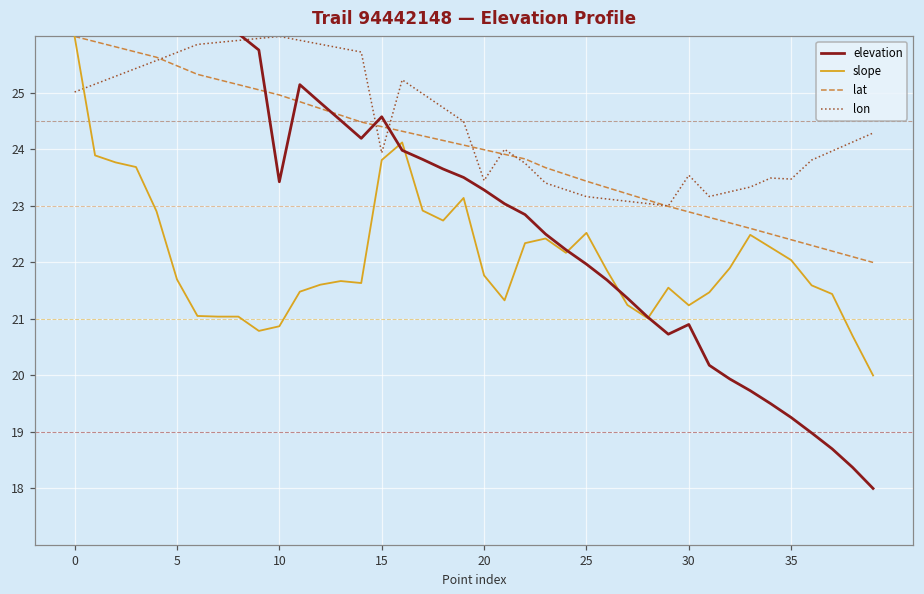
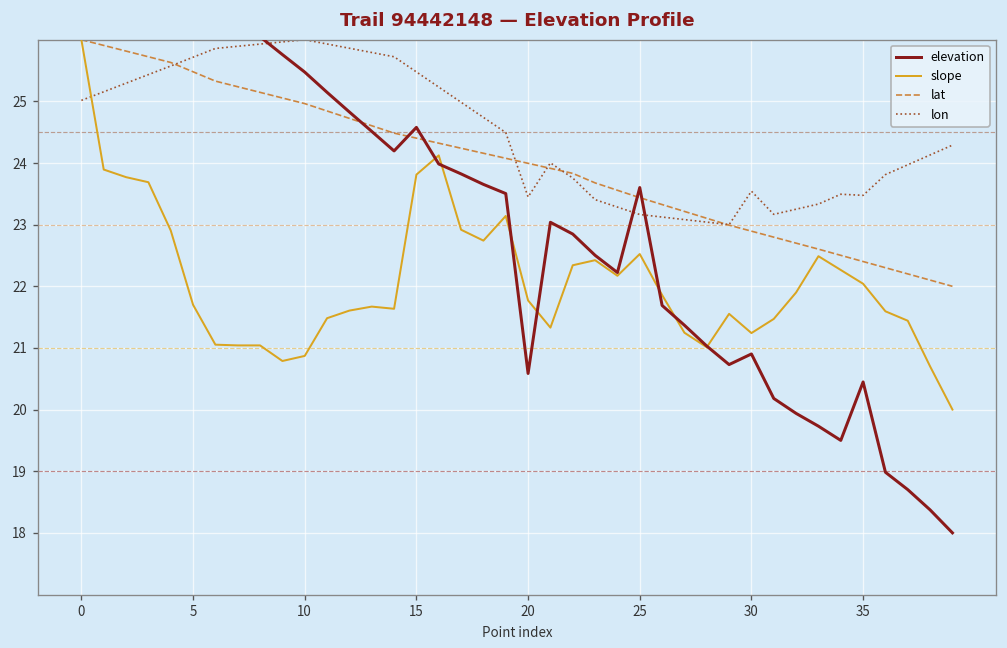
elevation, 10: 23.4 -> 25.5
lon, 15: 23.9 -> 25.5
elevation, 20: 23.3 -> 20.6
elevation, 25: 22.0 -> 23.6
elevation, 35: 19.3 -> 20.4
